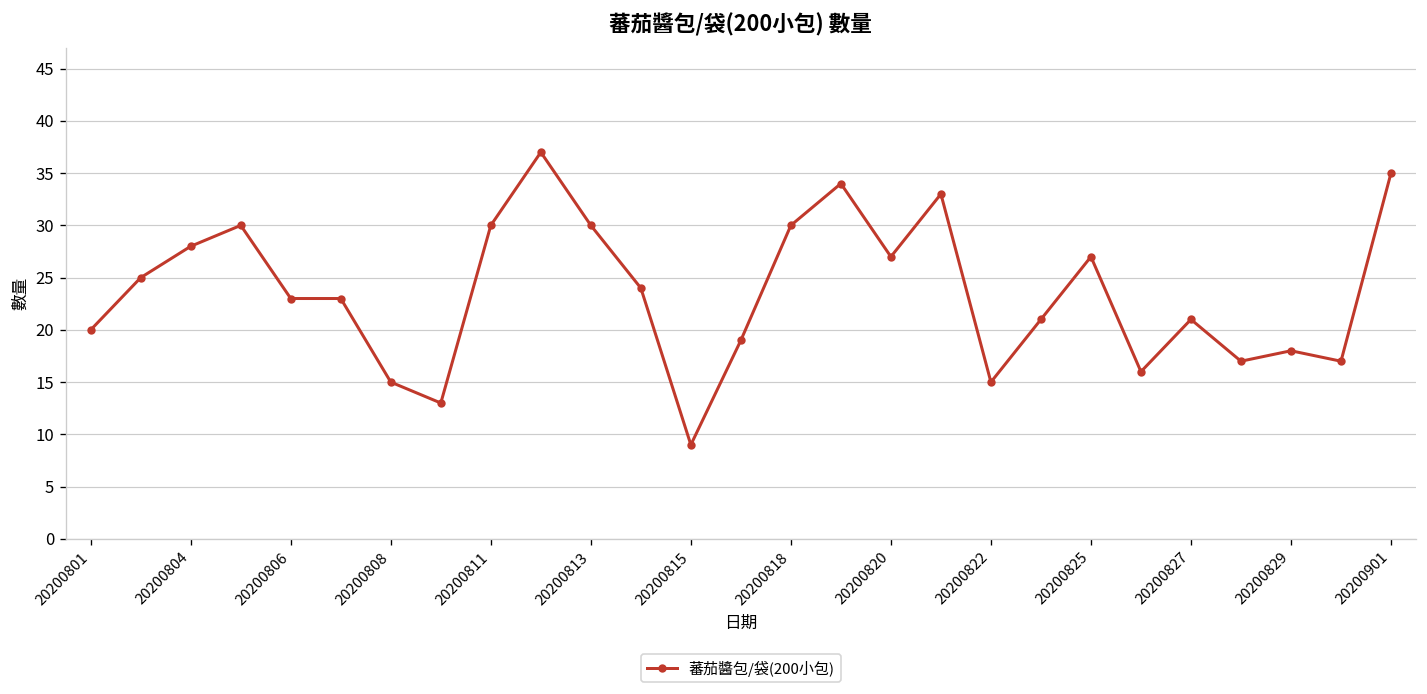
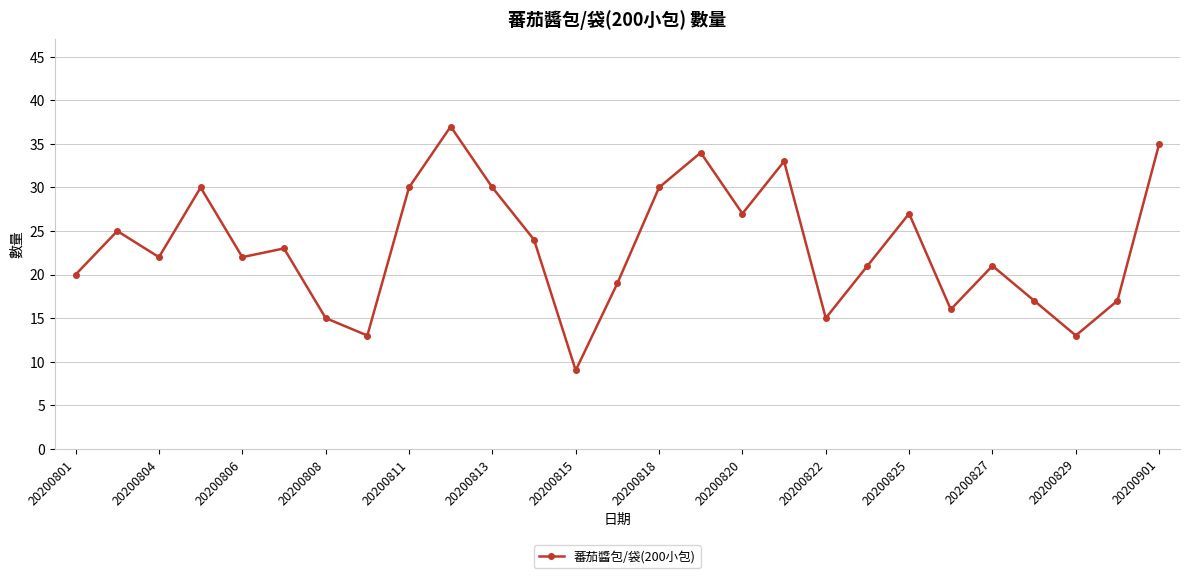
20200804: 28 -> 22
20200806: 23 -> 22
20200829: 18 -> 13
